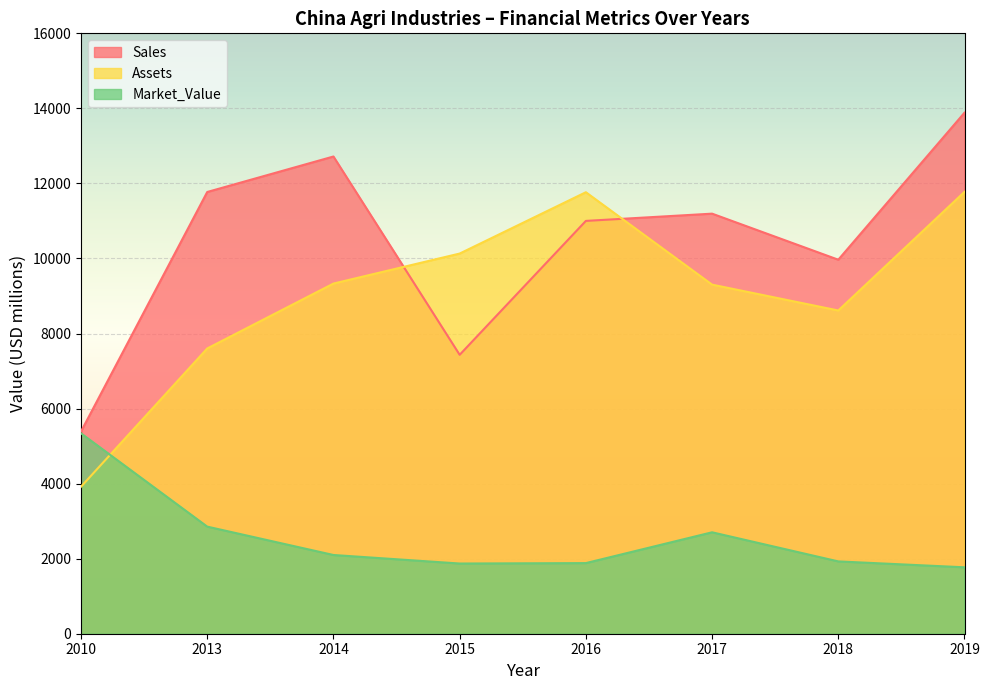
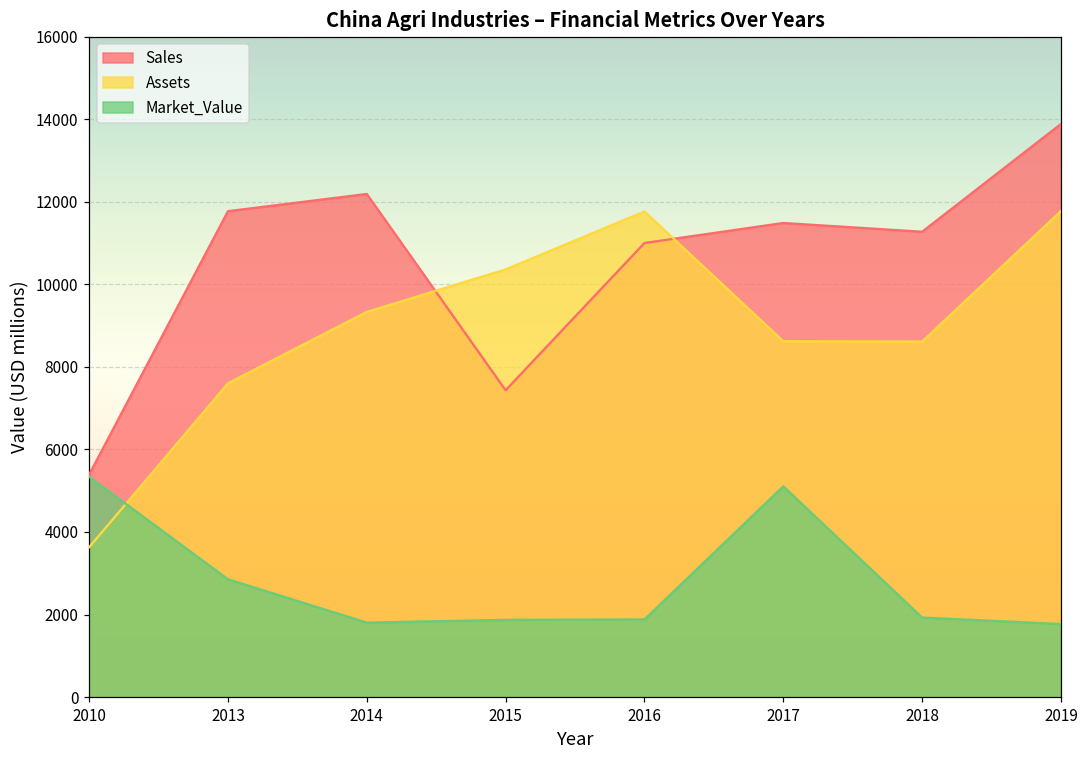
Assets, 2010: 3900 -> 3600
Sales, 2014: 12700 -> 12200
Market_Value, 2014: 2100 -> 1800
Assets, 2015: 10100 -> 10400
Sales, 2017: 11200 -> 11500
Assets, 2017: 9300 -> 8600
Market_Value, 2017: 2700 -> 5100
Sales, 2018: 10000 -> 11300
